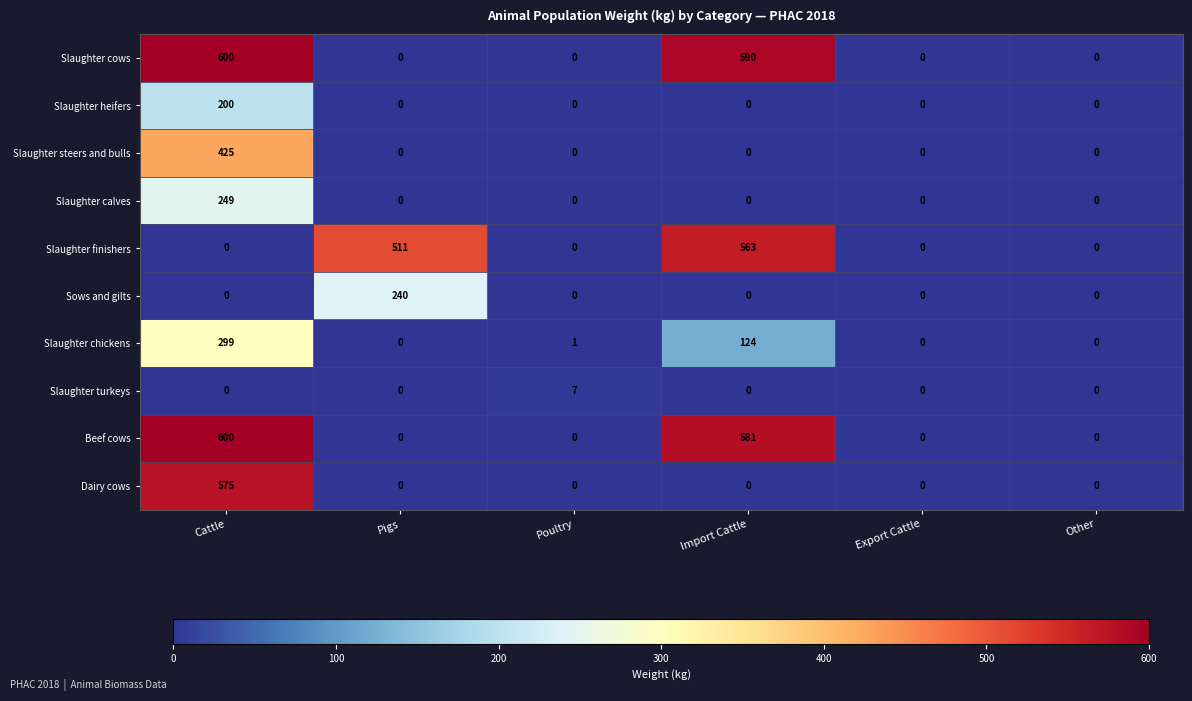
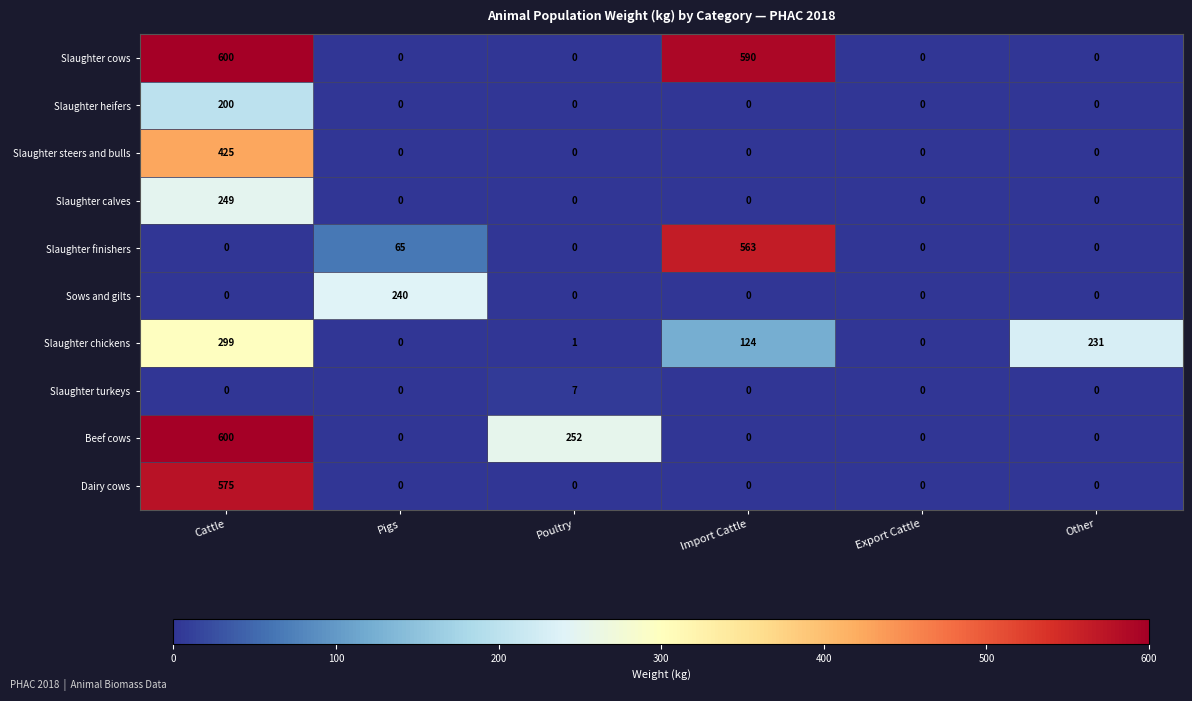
Slaughter finishers, Pigs: 511 -> 65
Slaughter chickens, Other: 0 -> 231
Beef cows, Poultry: 0 -> 252
Beef cows, Import Cattle: 581 -> 0
